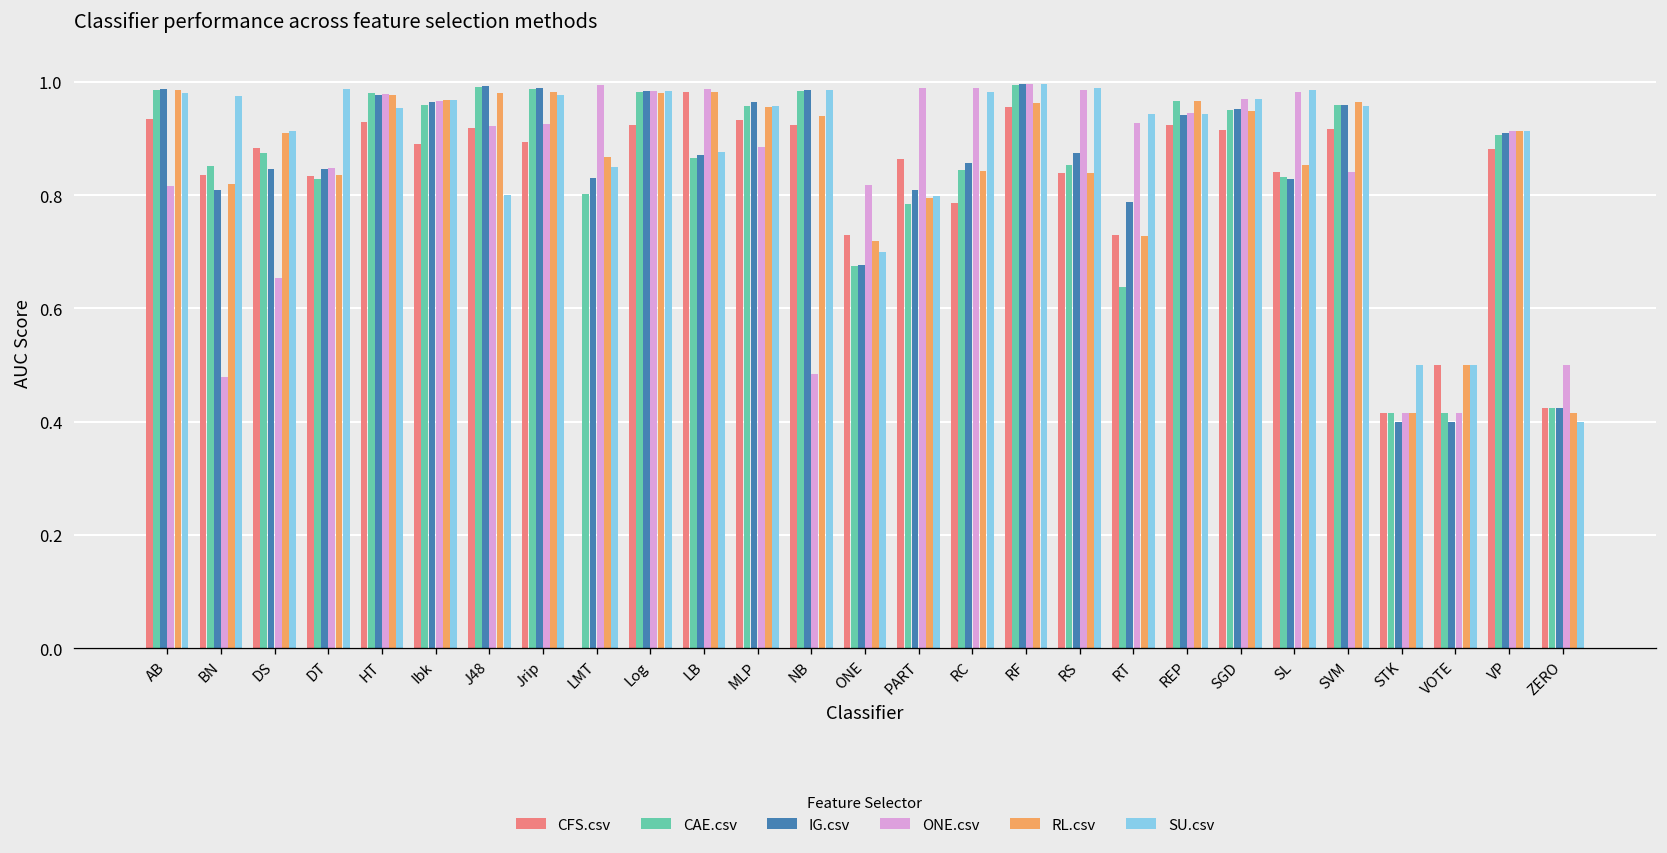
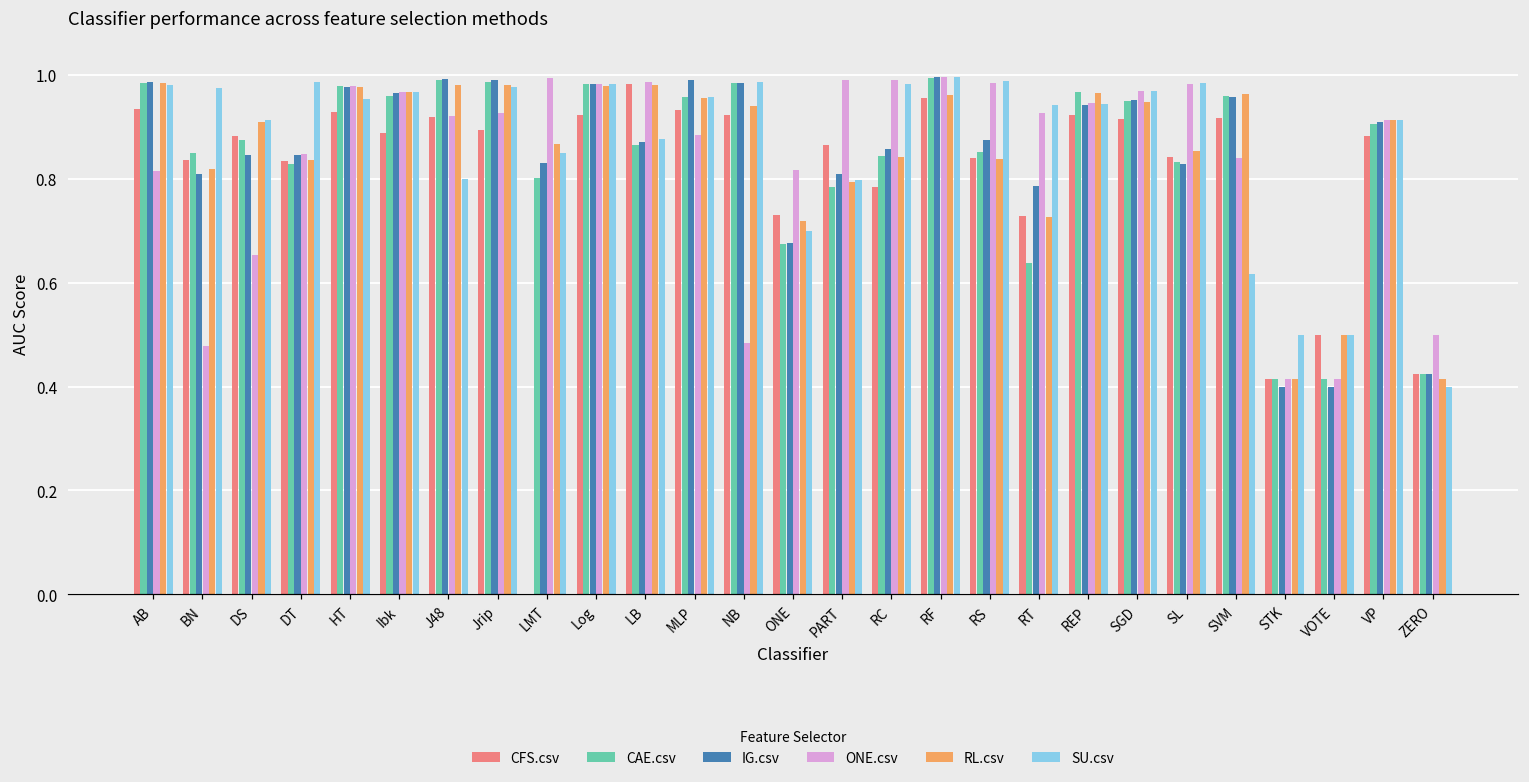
IG.csv, MLP: 0.96 -> 0.99
SU.csv, SVM: 0.96 -> 0.62
